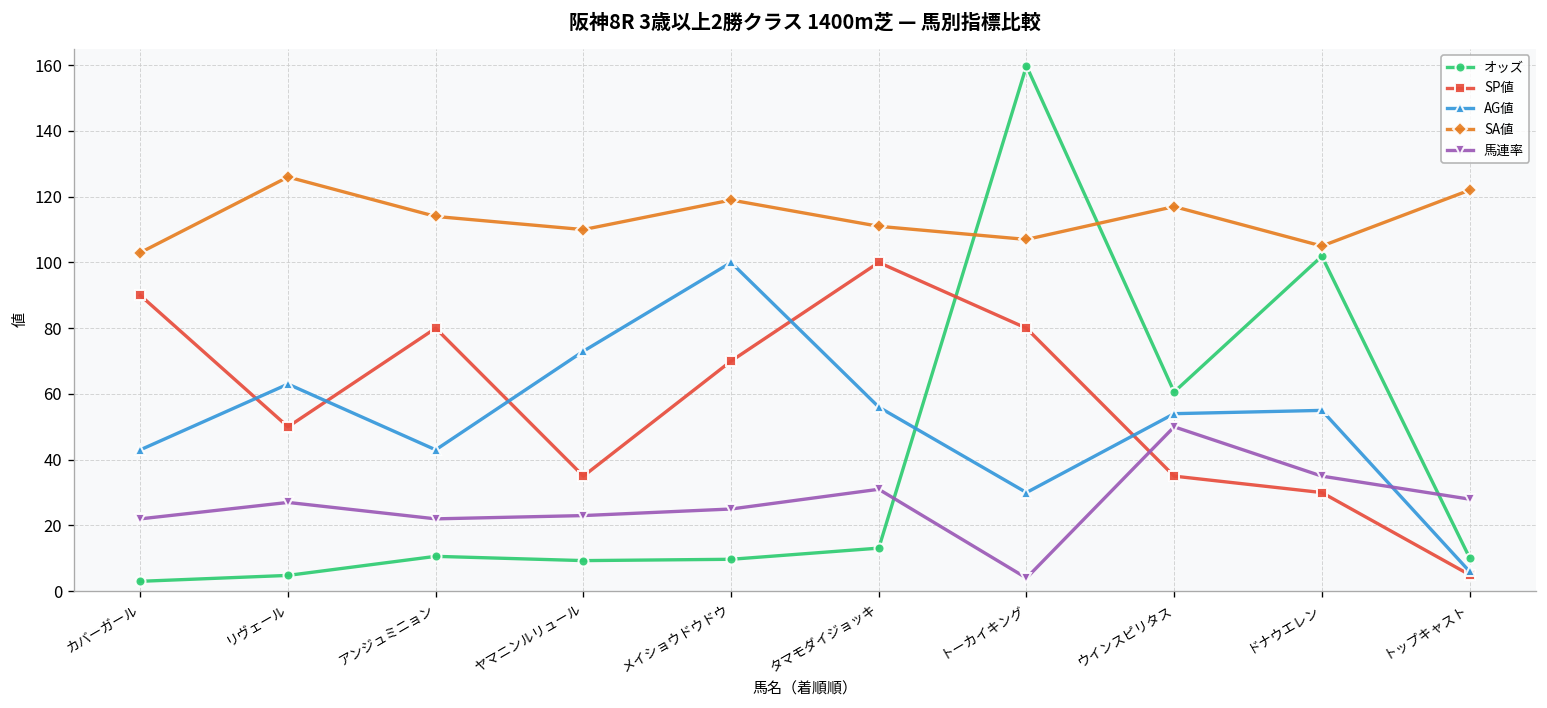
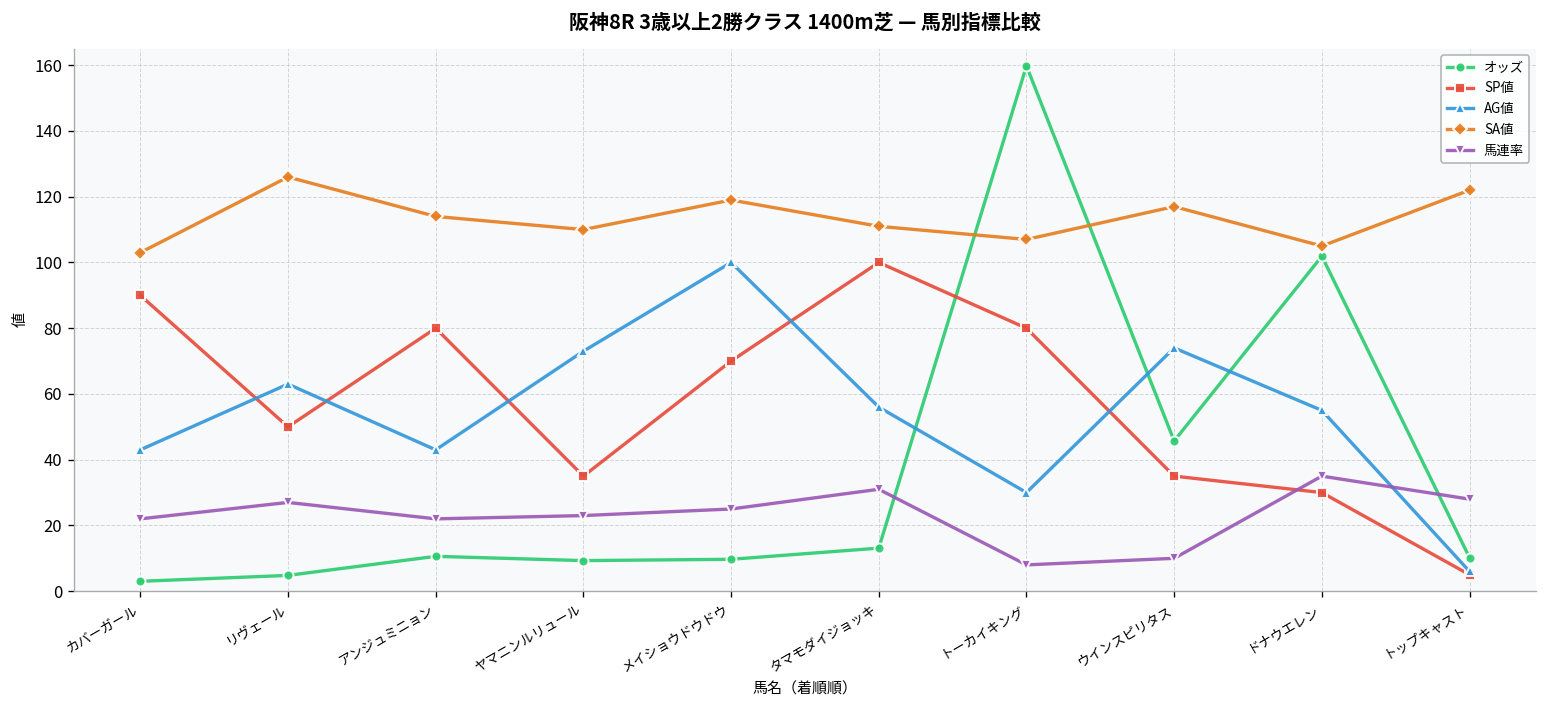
馬連率, トーカイキング: 4 -> 8
オッズ, ウインスピリタス: 61 -> 46
AG値, ウインスピリタス: 54 -> 74
馬連率, ウインスピリタス: 50 -> 10
